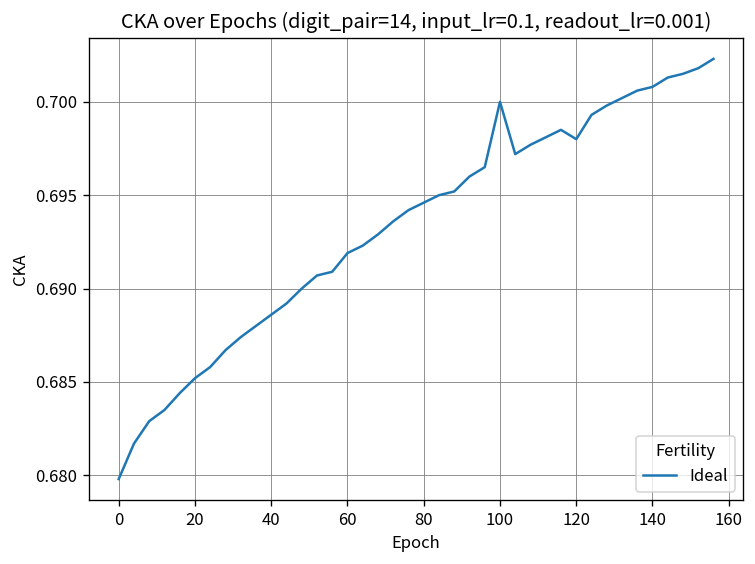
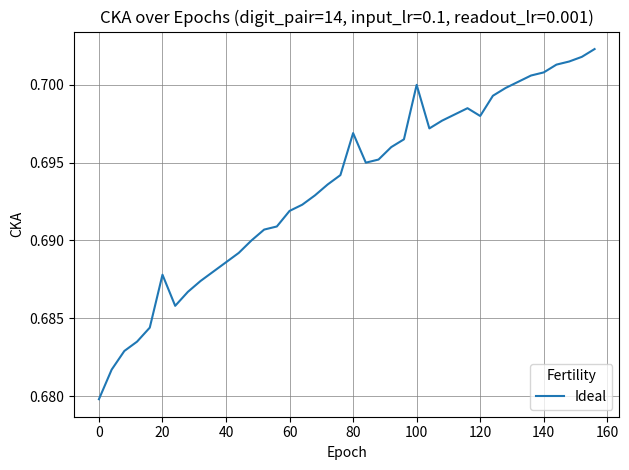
20: 0.6852 -> 0.6878
80: 0.6946 -> 0.6969
